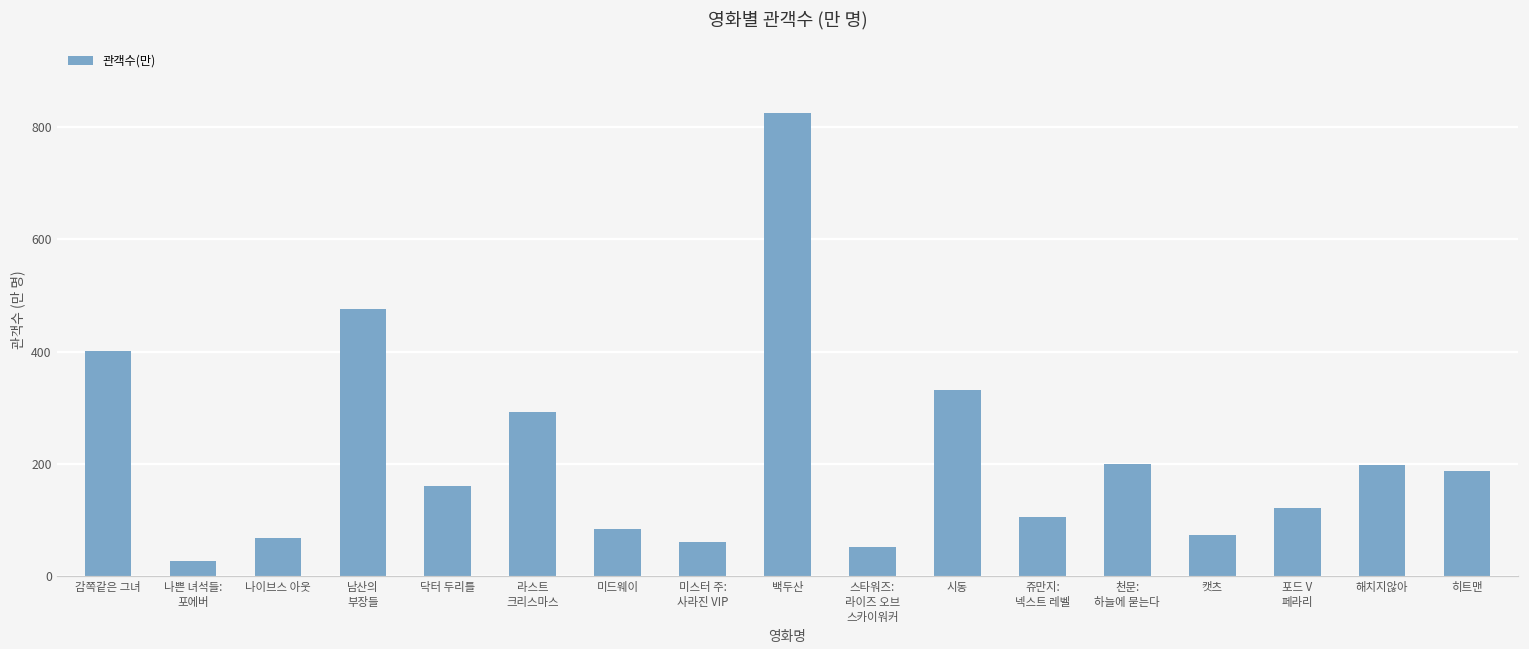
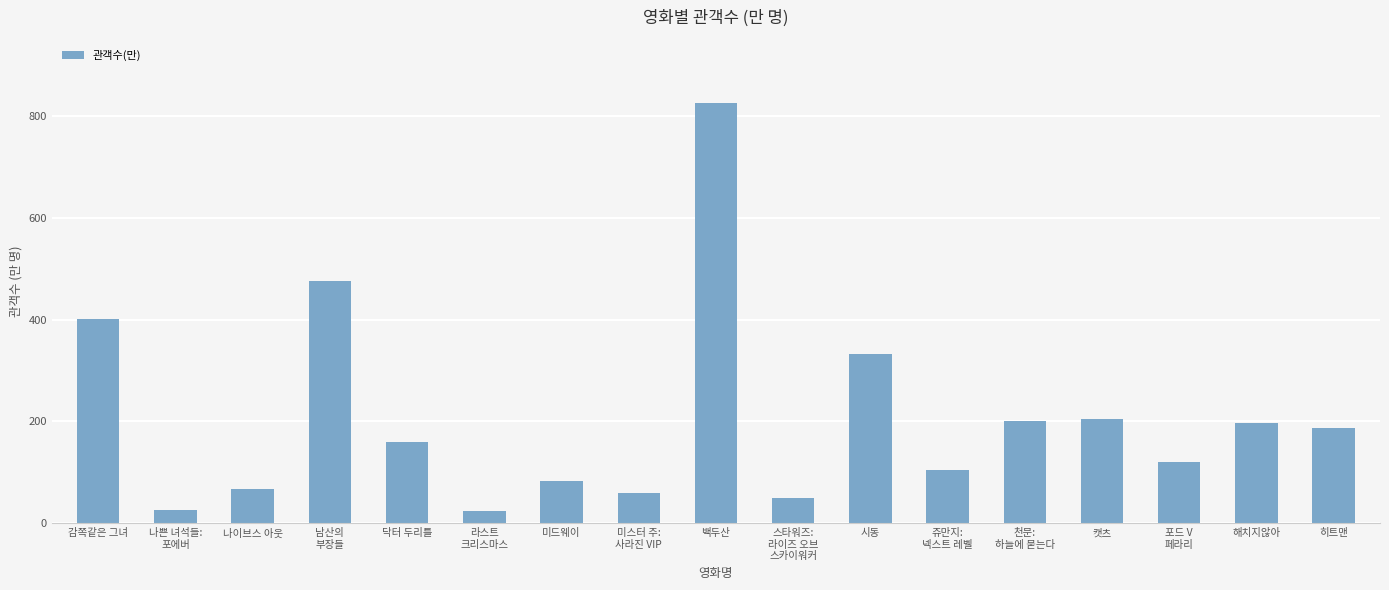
라스트 크리스마스: 290 -> 20
캣츠: 70 -> 200
